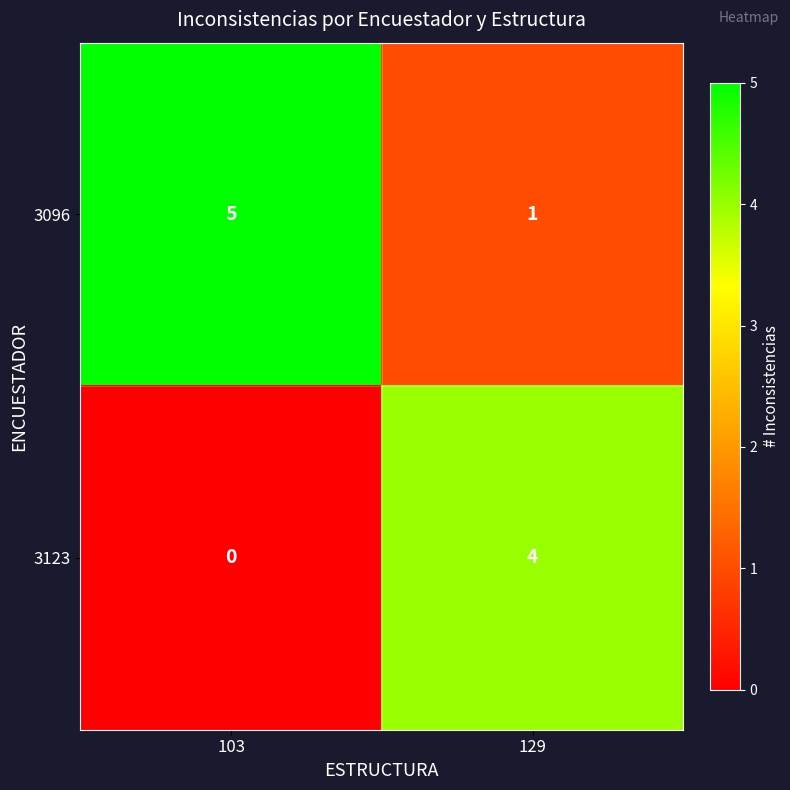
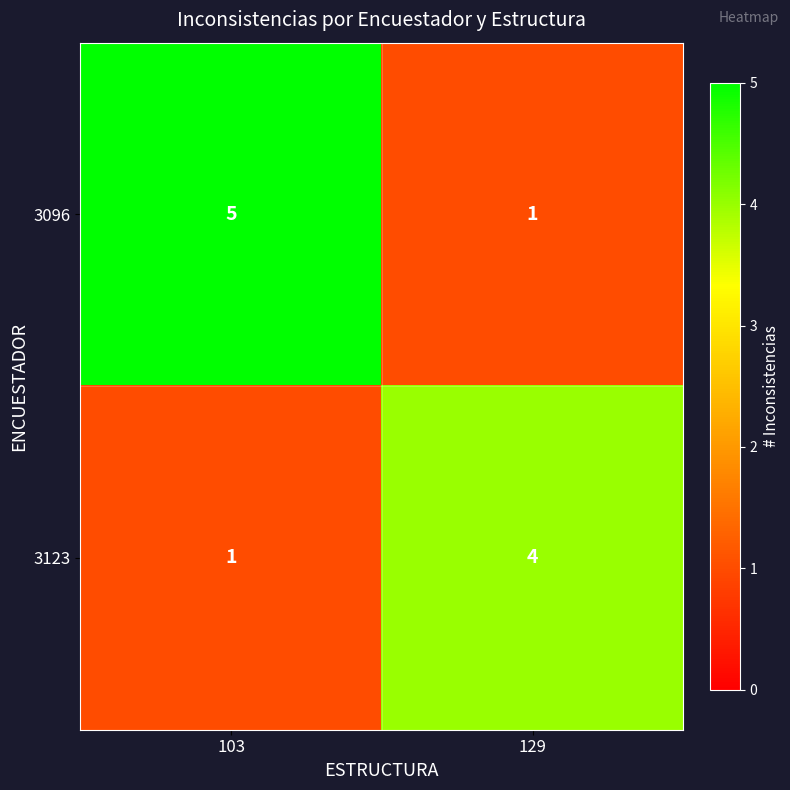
3123, 103: 0 -> 1
